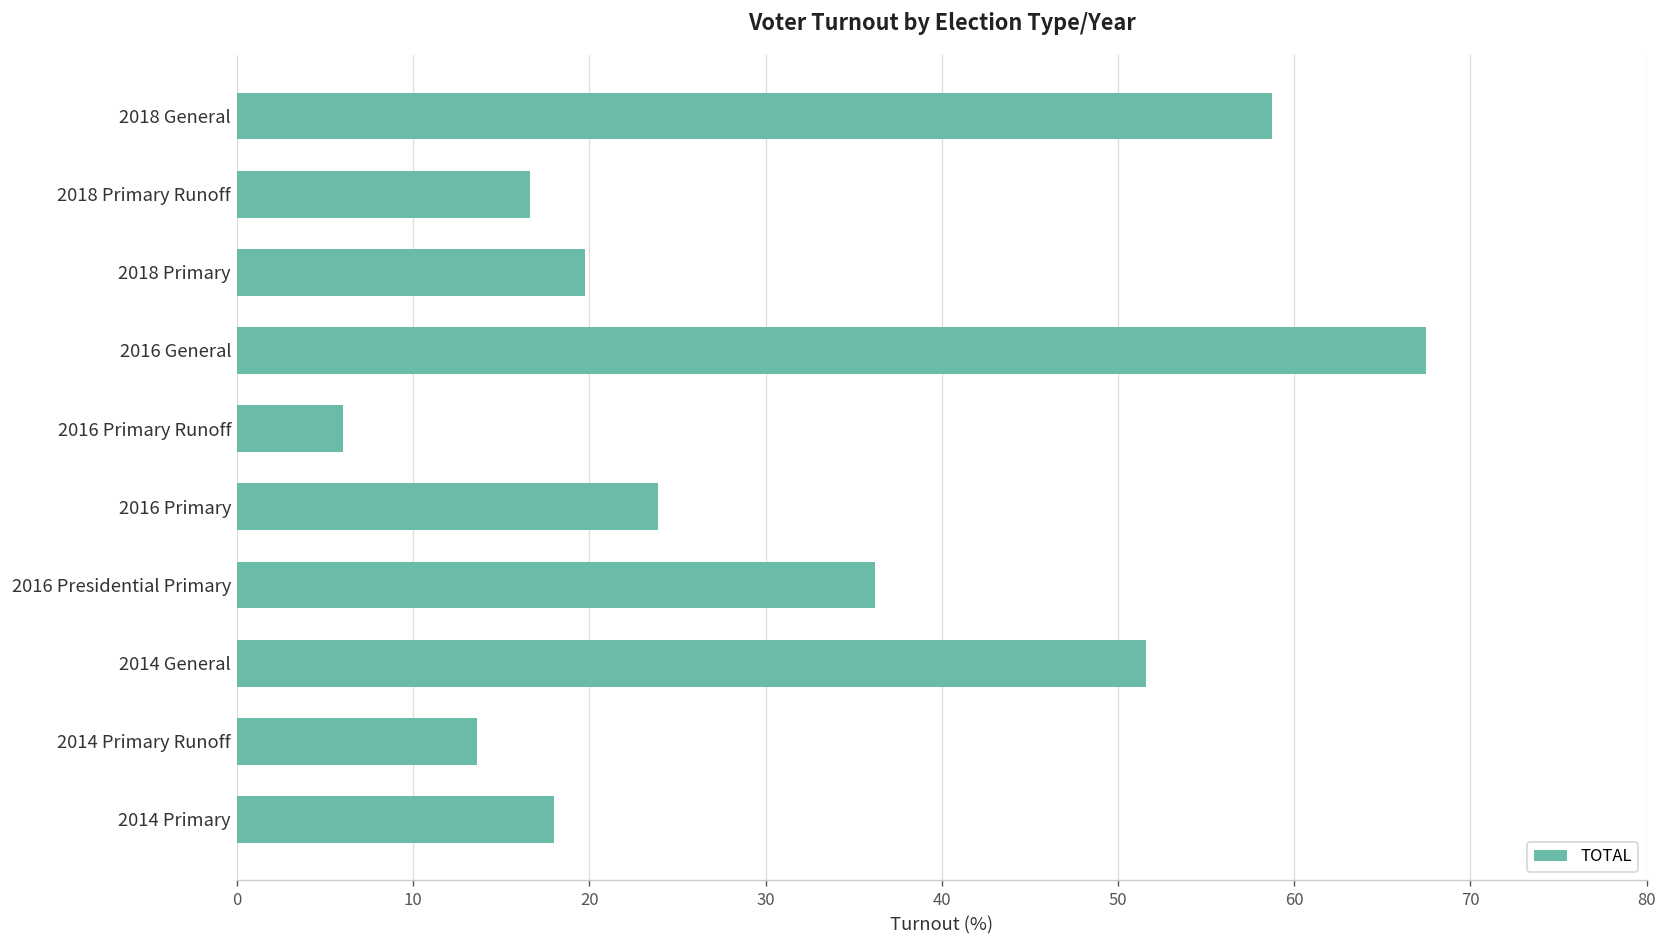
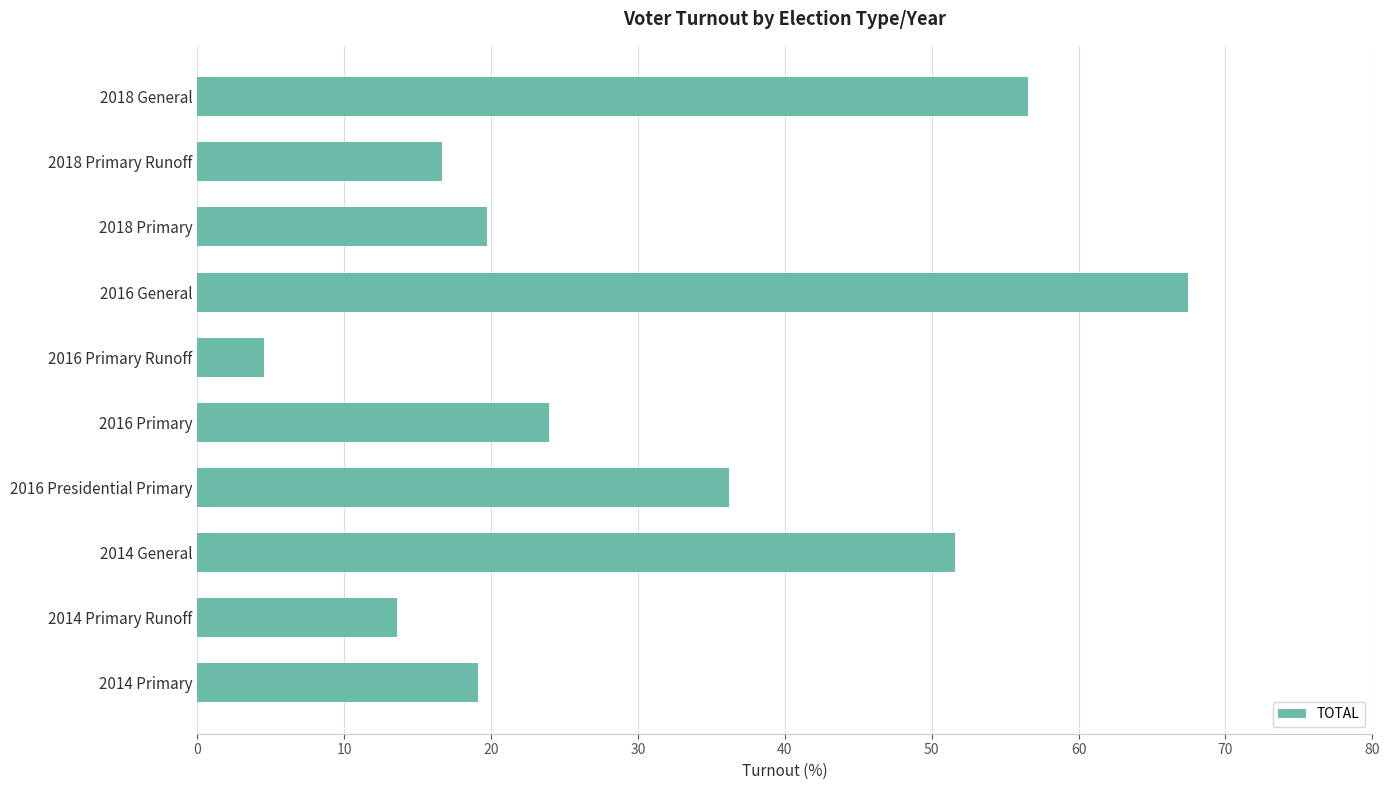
2018 General: 58.7 -> 56.6
2016 Primary Runoff: 6.0 -> 4.5
2014 Primary: 18.0 -> 19.1
